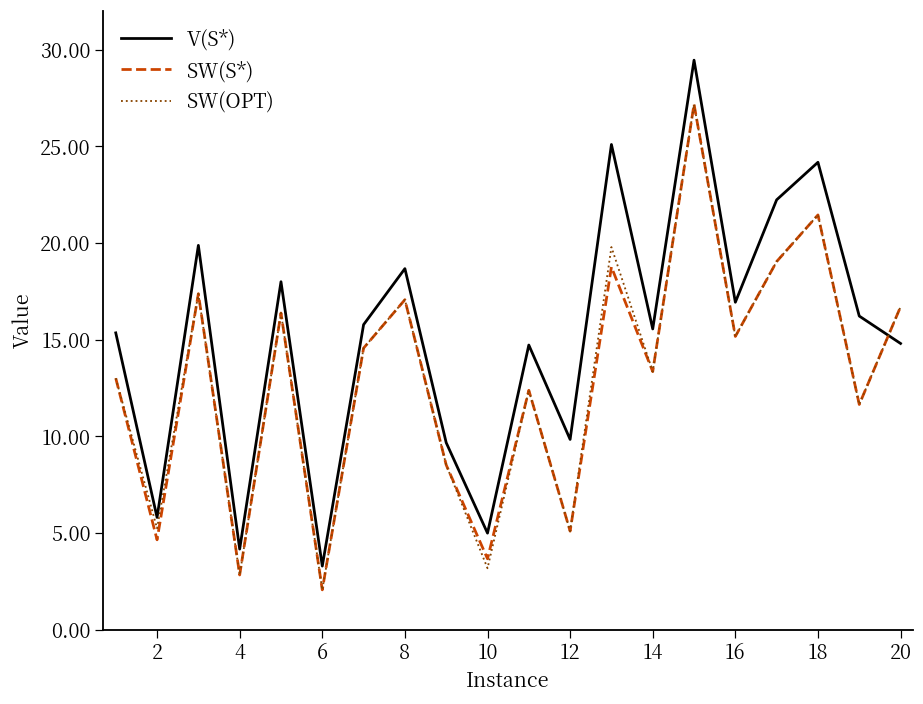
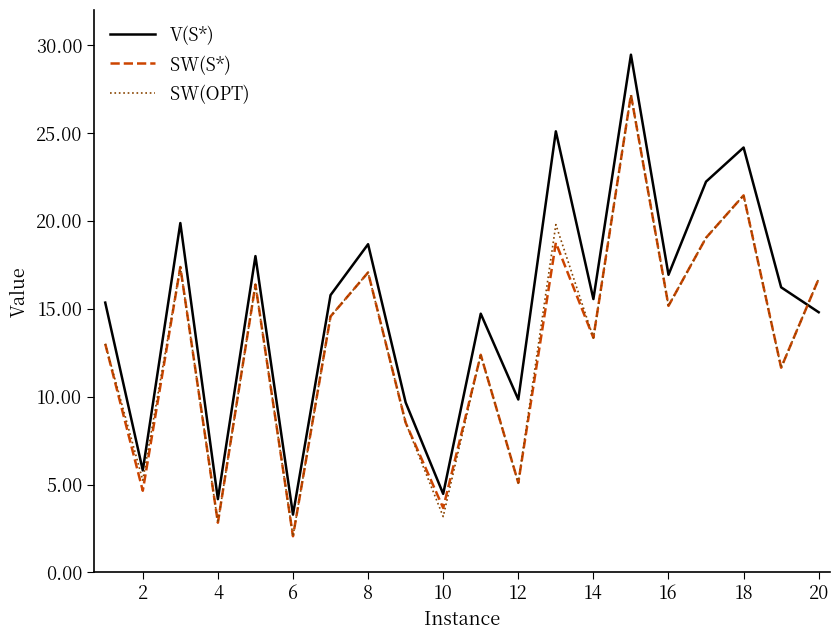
V(S*), 10: 5.0 -> 4.5
